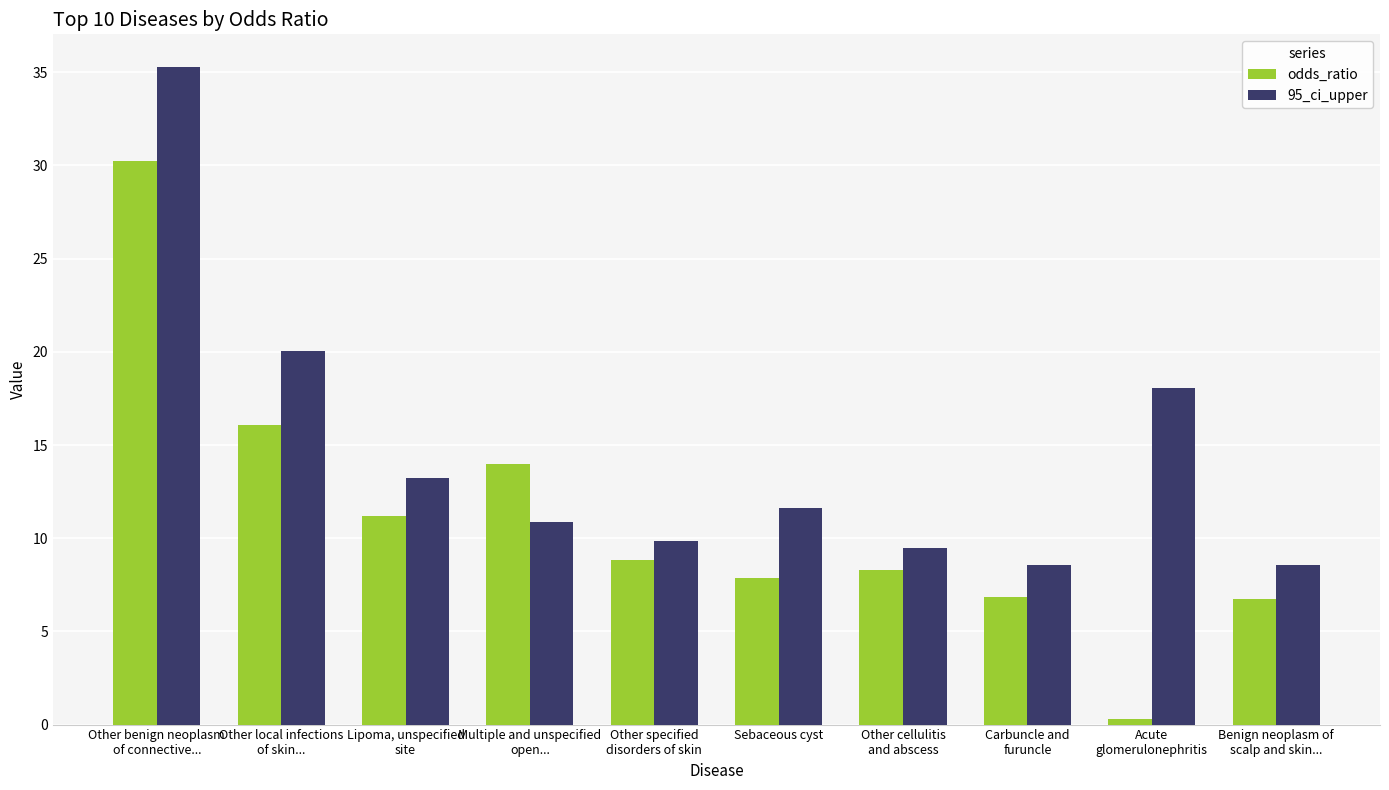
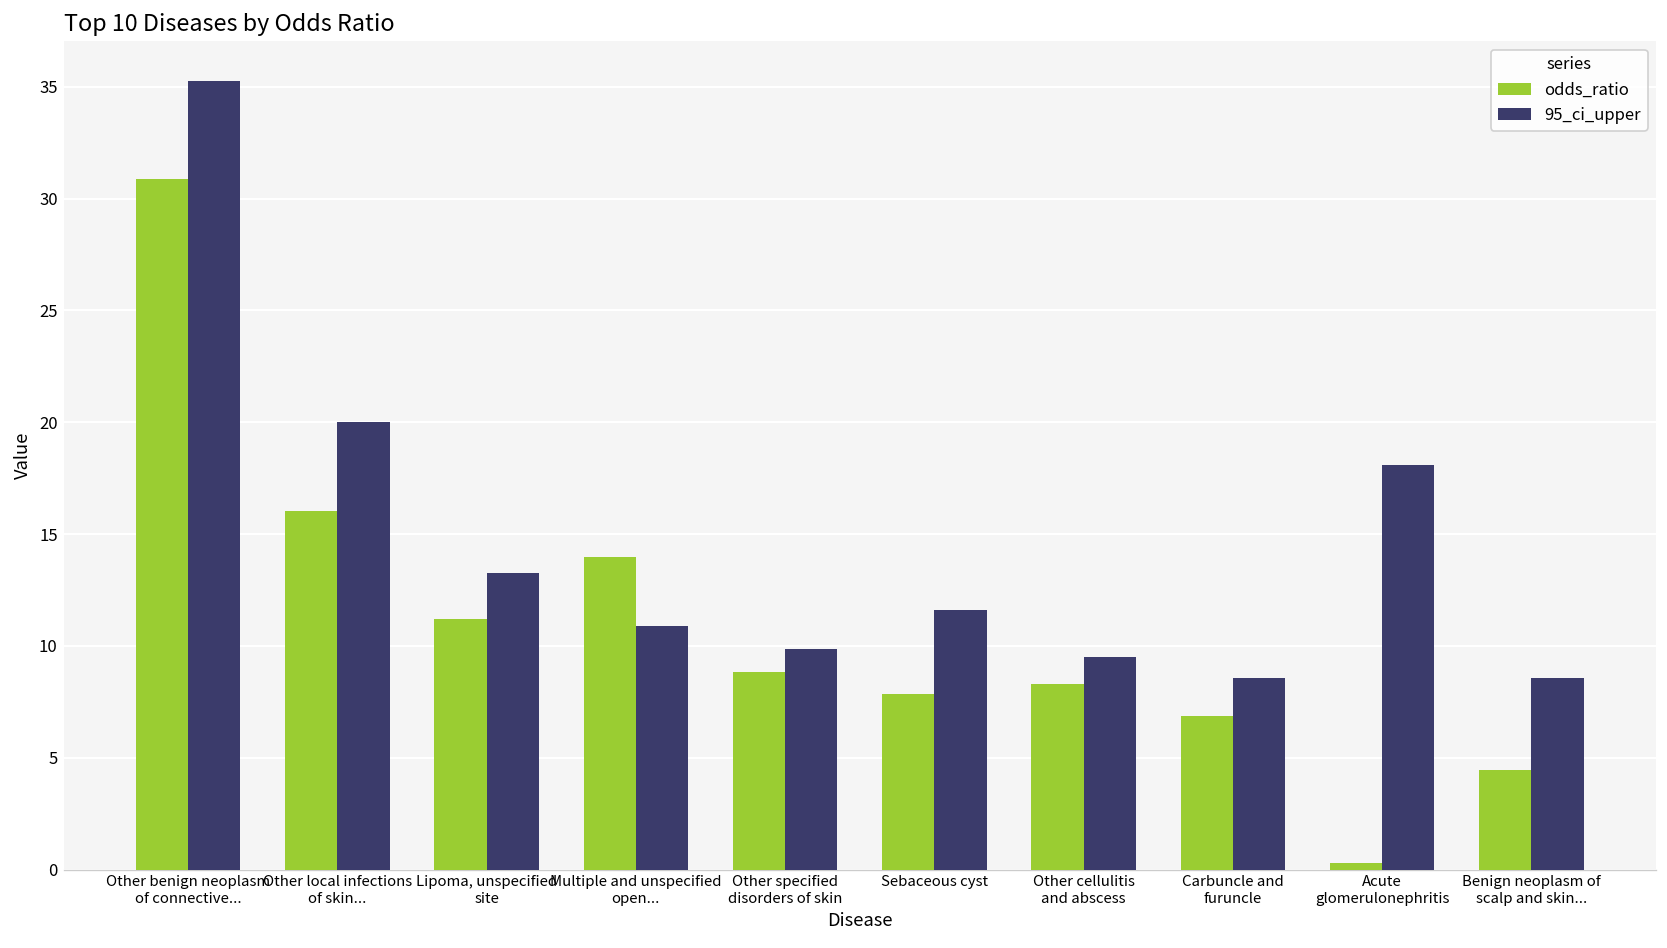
odds_ratio, Other benign neoplasm of connective...: 30.3 -> 30.9
odds_ratio, Benign neoplasm of scalp and skin...: 6.7 -> 4.4
